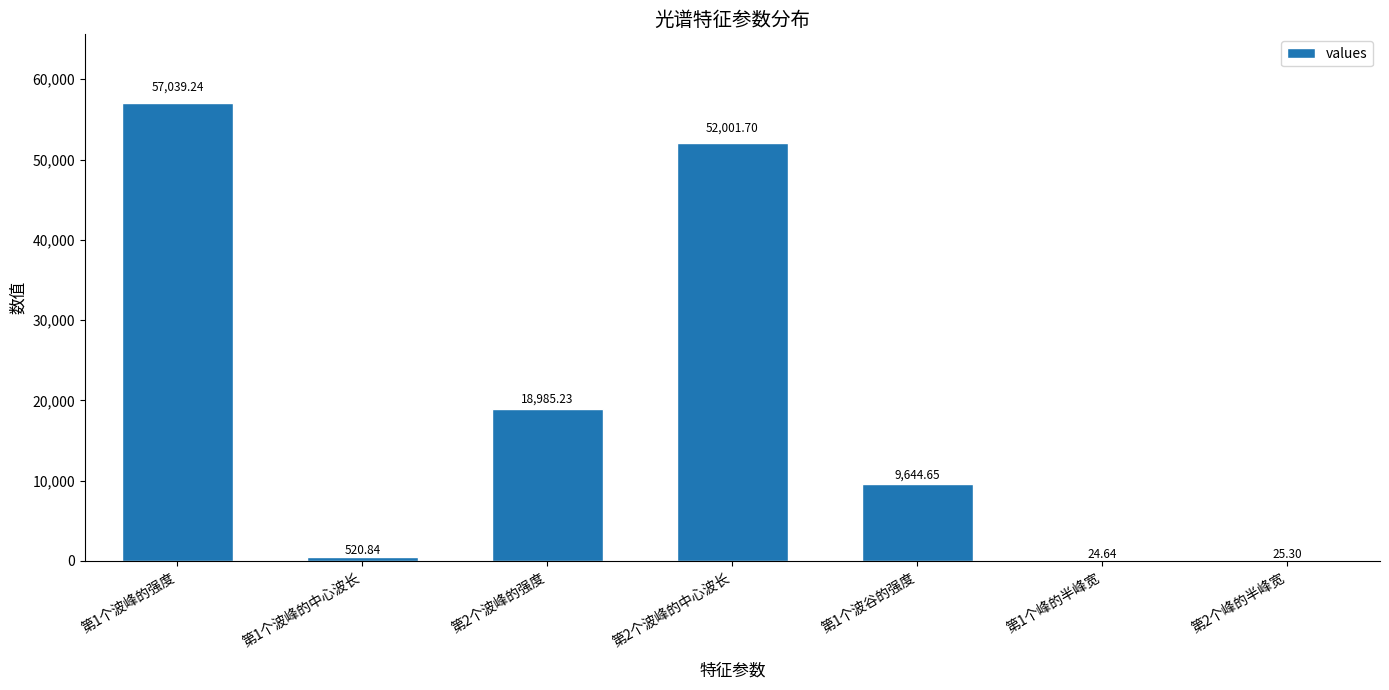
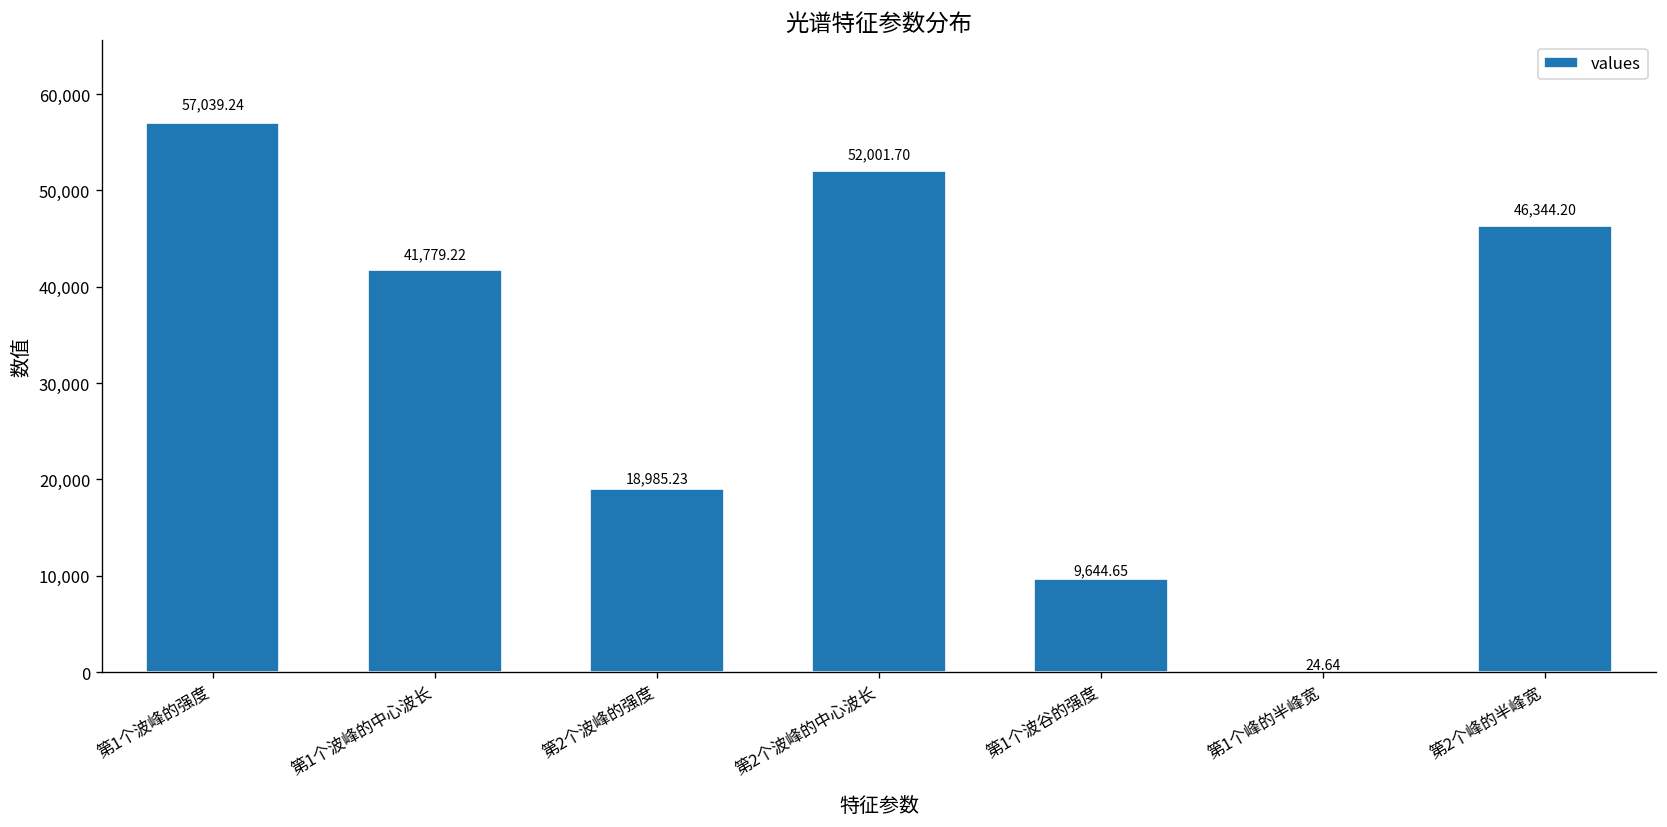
第1个波峰的中心波长: 520.84 -> 41,779.22
第2个峰的半峰宽: 25.30 -> 46,344.20
